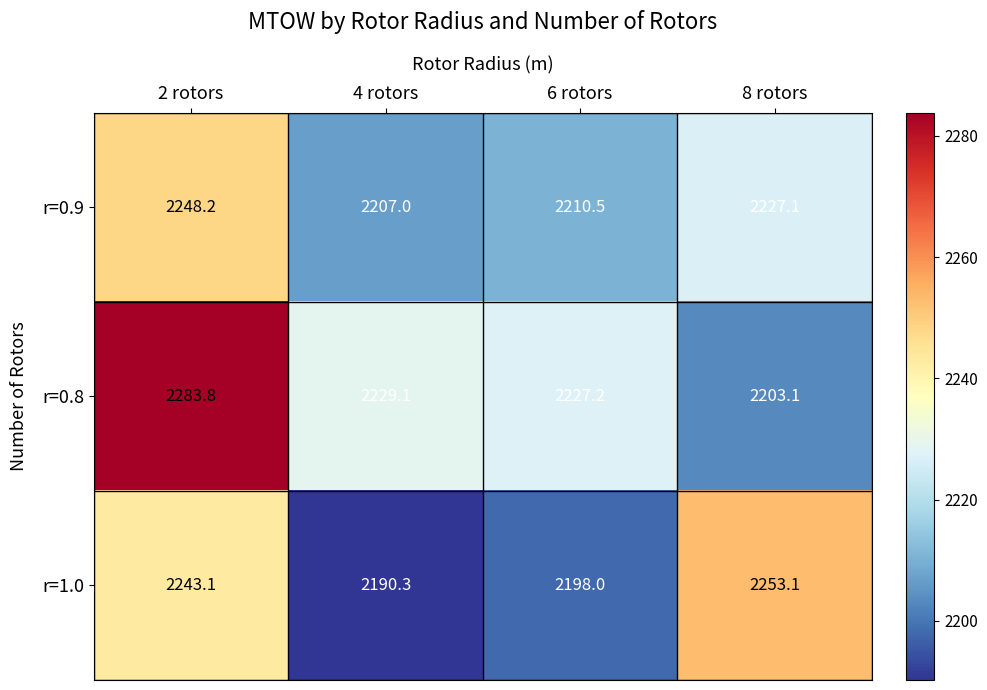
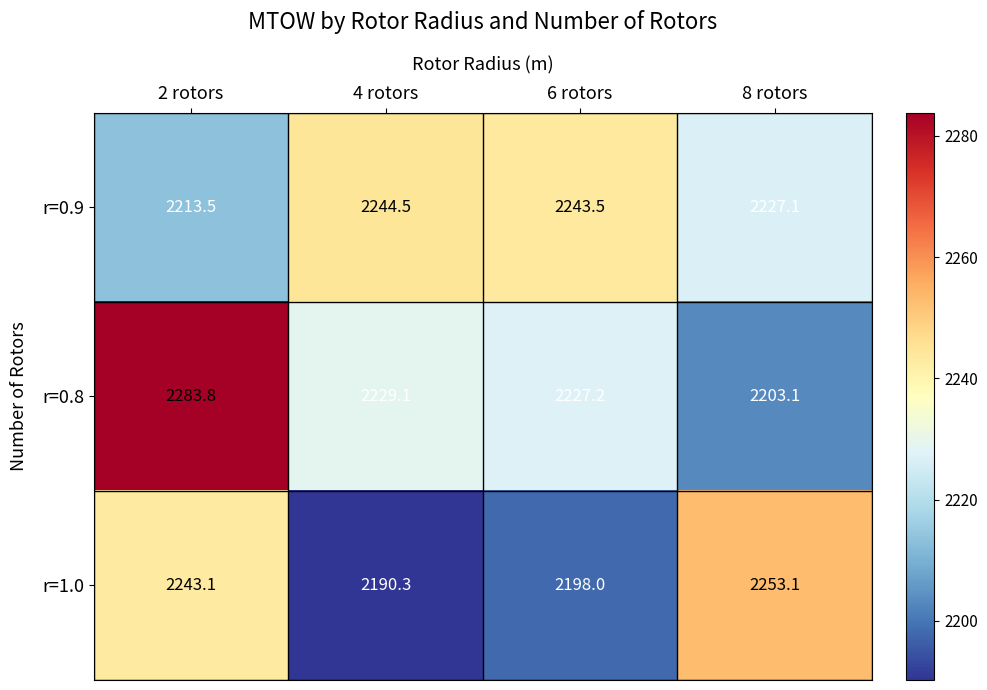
r=0.9, 2 rotors: 2248.2 -> 2213.5
r=0.9, 4 rotors: 2207.0 -> 2244.5
r=0.9, 6 rotors: 2210.5 -> 2243.5
